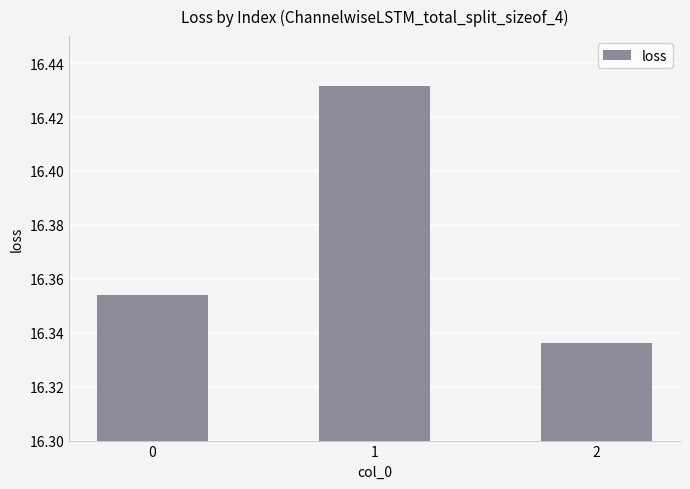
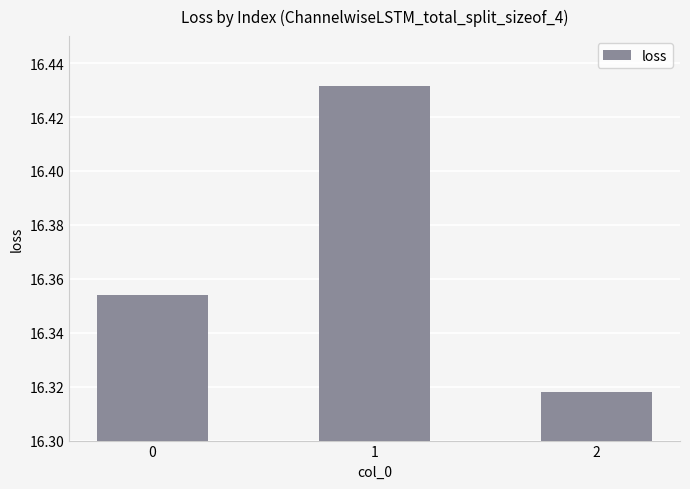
2: 16.336 -> 16.318
